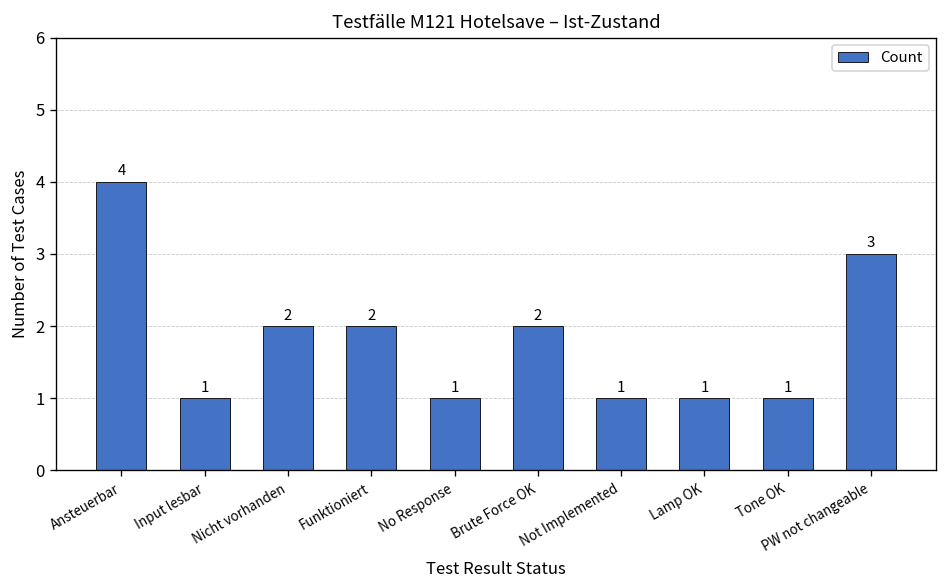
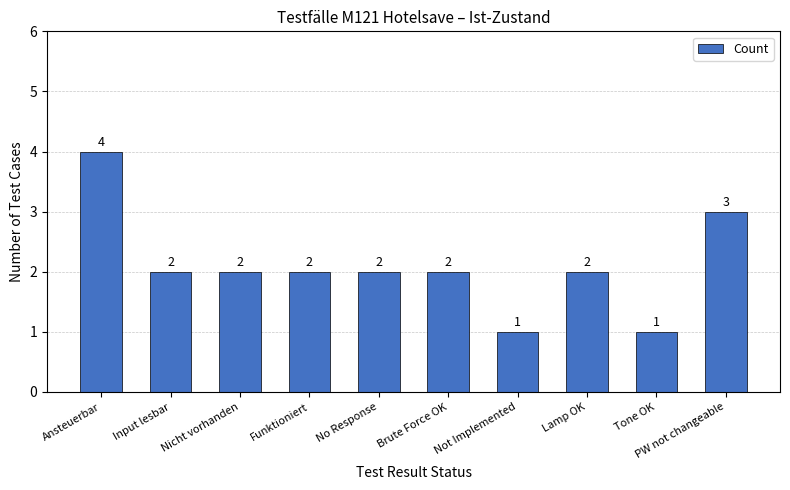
Input lesbar: 1 -> 2
No Response: 1 -> 2
Lamp OK: 1 -> 2
